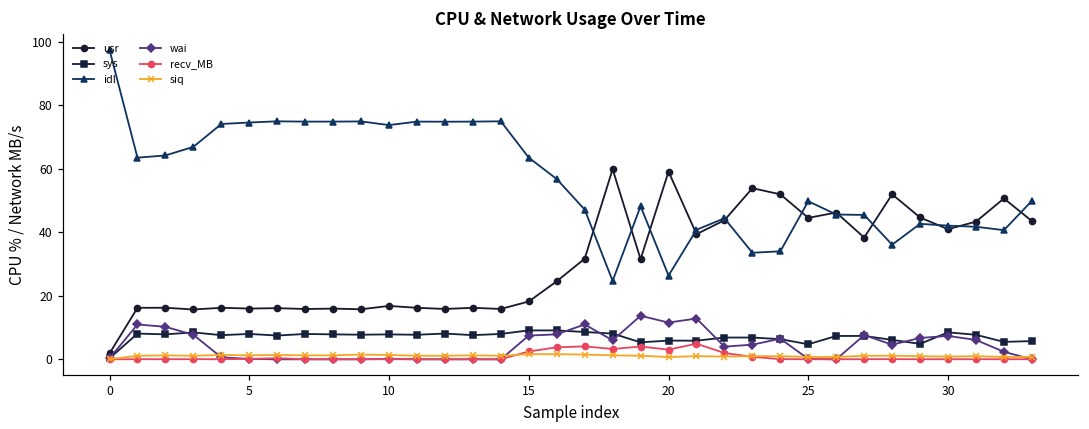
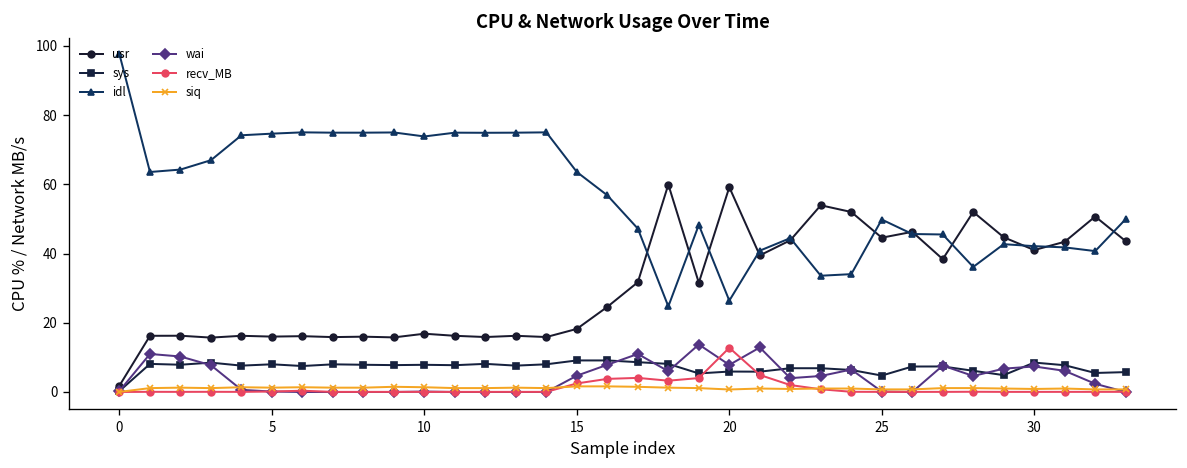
wai, 15: 7 -> 5
wai, 20: 12 -> 8
recv_MB, 20: 3 -> 13
